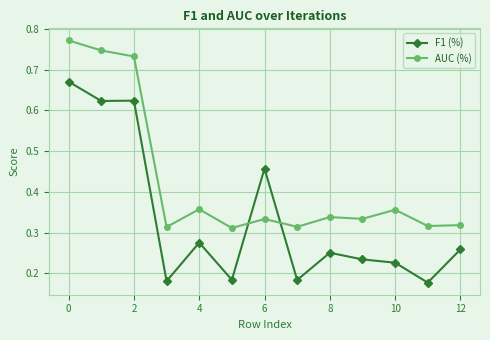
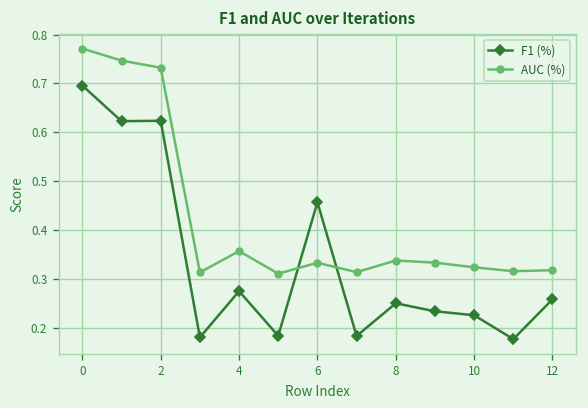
F1 (%), 0: 0.67 -> 0.70
AUC (%), 10: 0.36 -> 0.32
